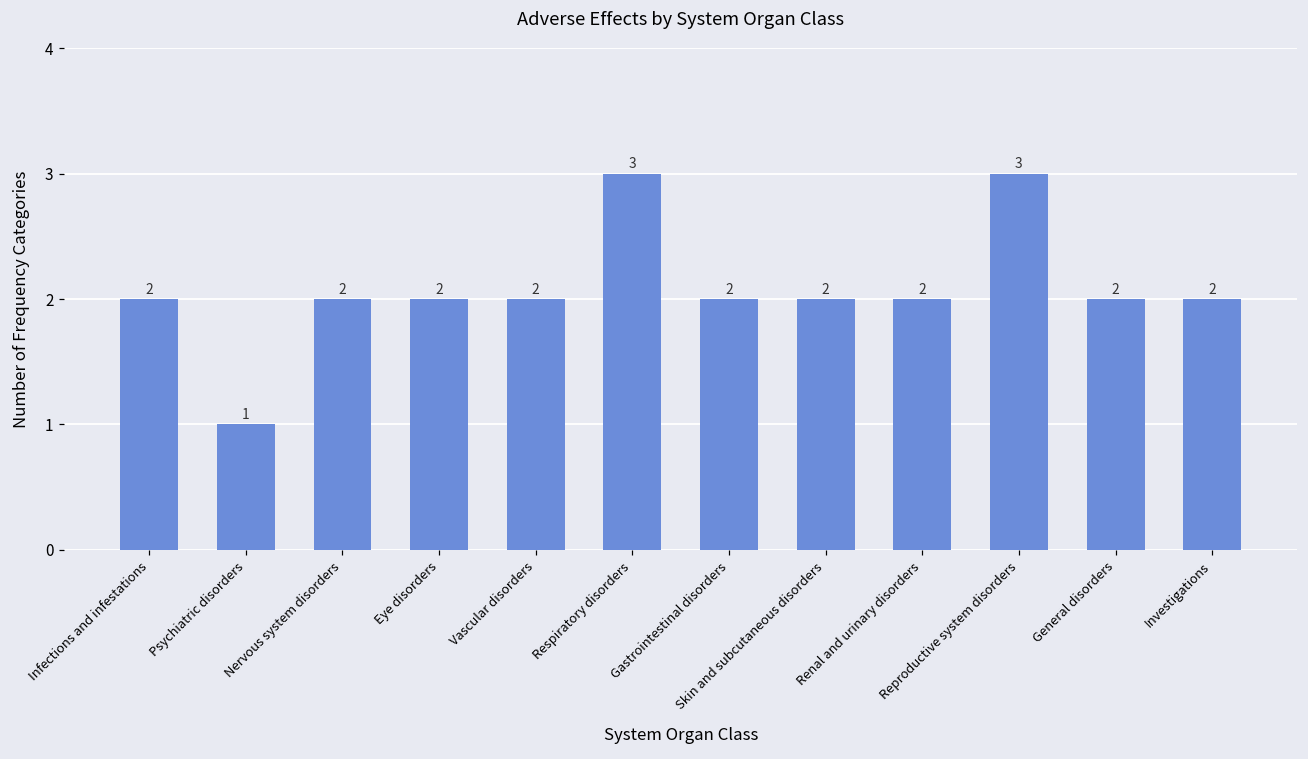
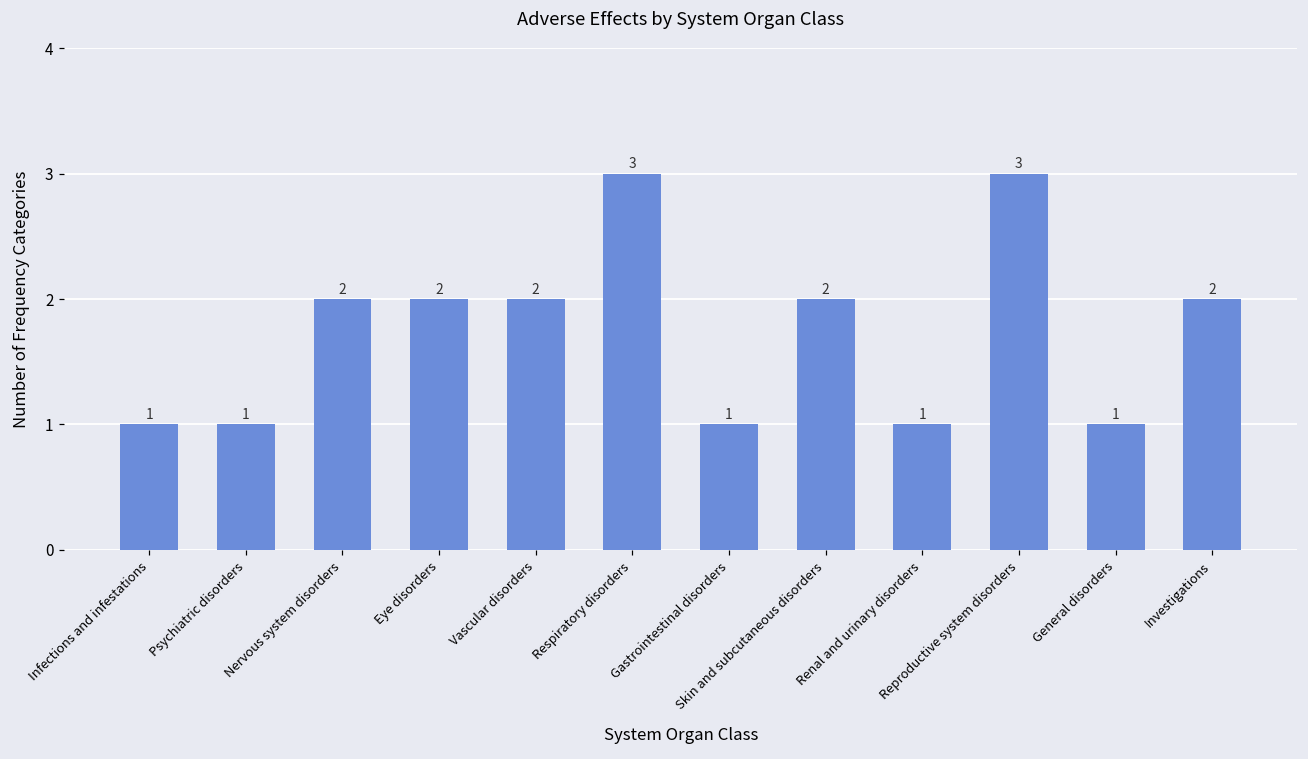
Infections and infestations: 2 -> 1
Gastrointestinal disorders: 2 -> 1
Renal and urinary disorders: 2 -> 1
General disorders: 2 -> 1
